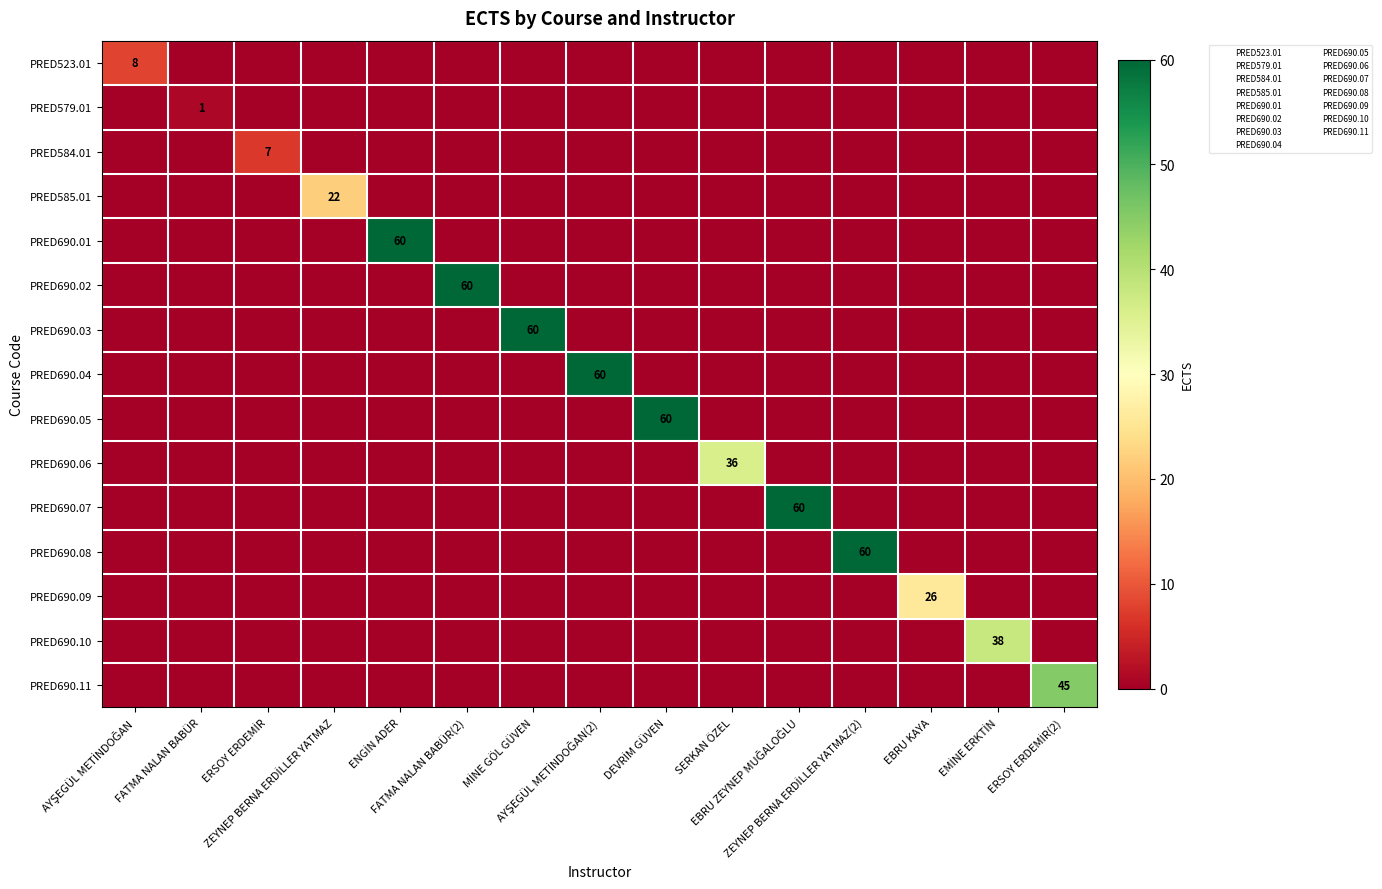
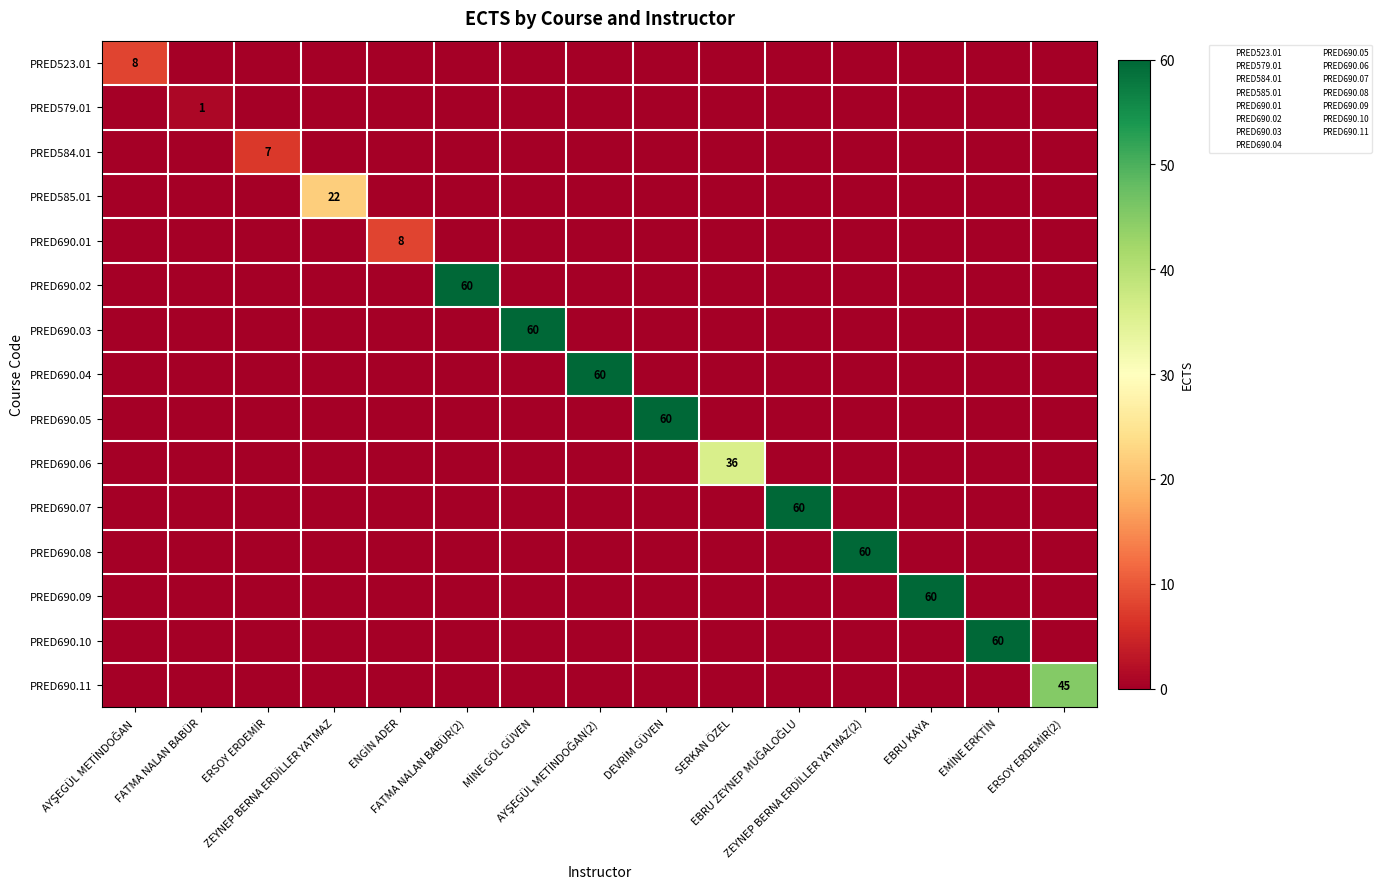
PRED690.01, ENGİN ADER: 60 -> 8
PRED690.09, EBRU KAYA: 26 -> 60
PRED690.10, EMİNE ERKTİN: 38 -> 60
